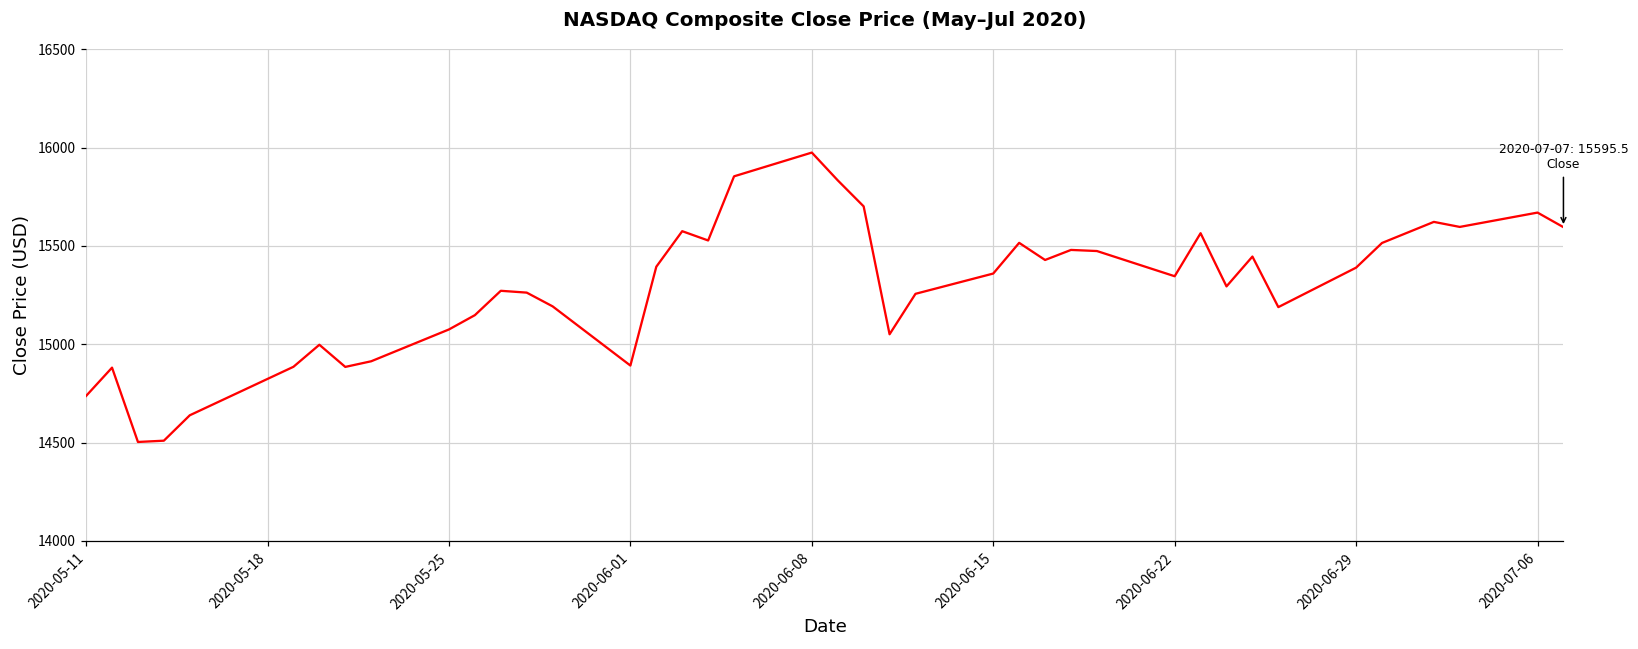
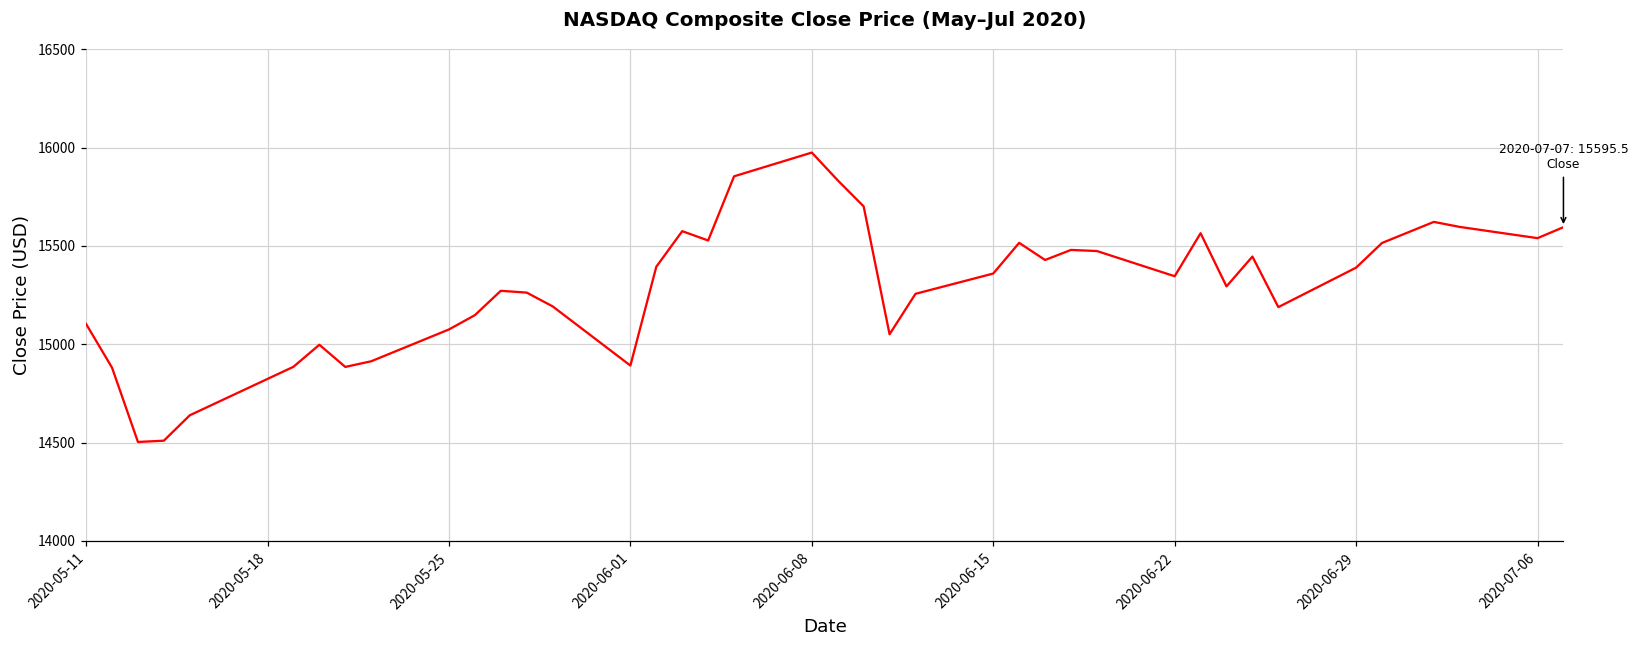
2020-05-11: 14740 -> 15100
2020-07-06: 15670 -> 15540
